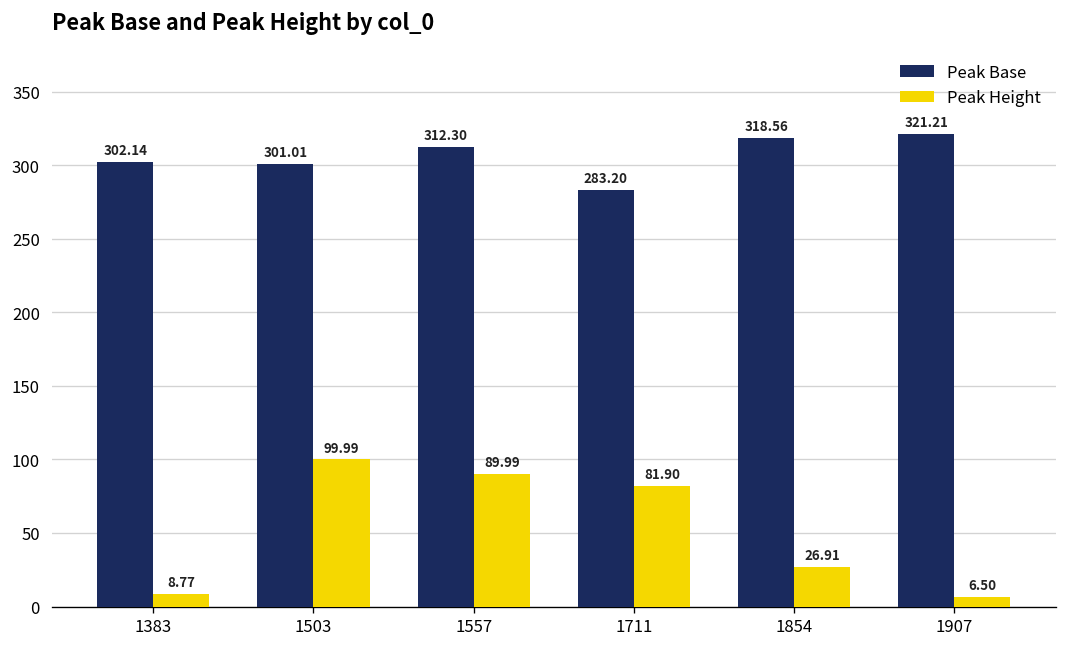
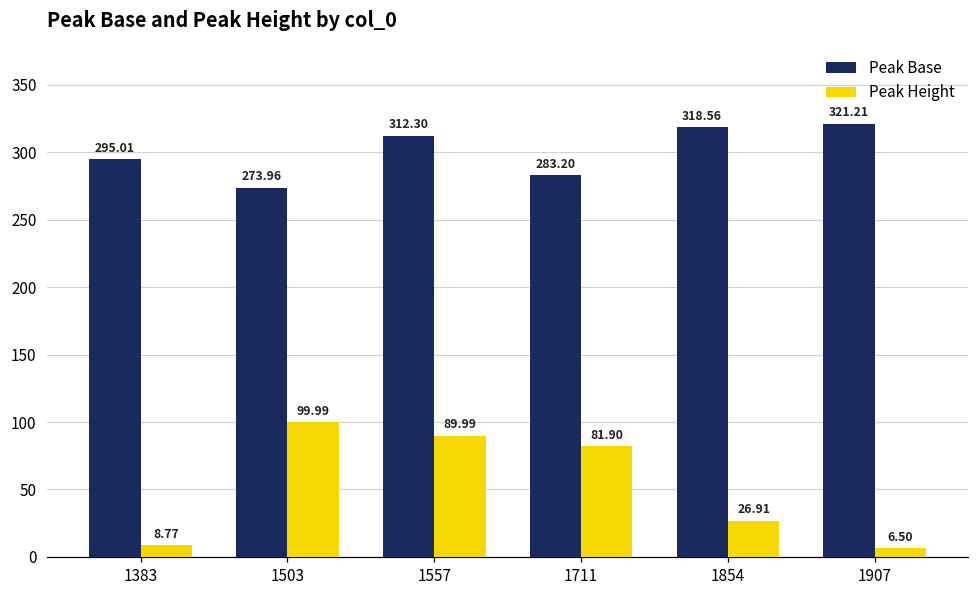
Peak Base, 1383: 302.14 -> 295.01
Peak Base, 1503: 301.01 -> 273.96
